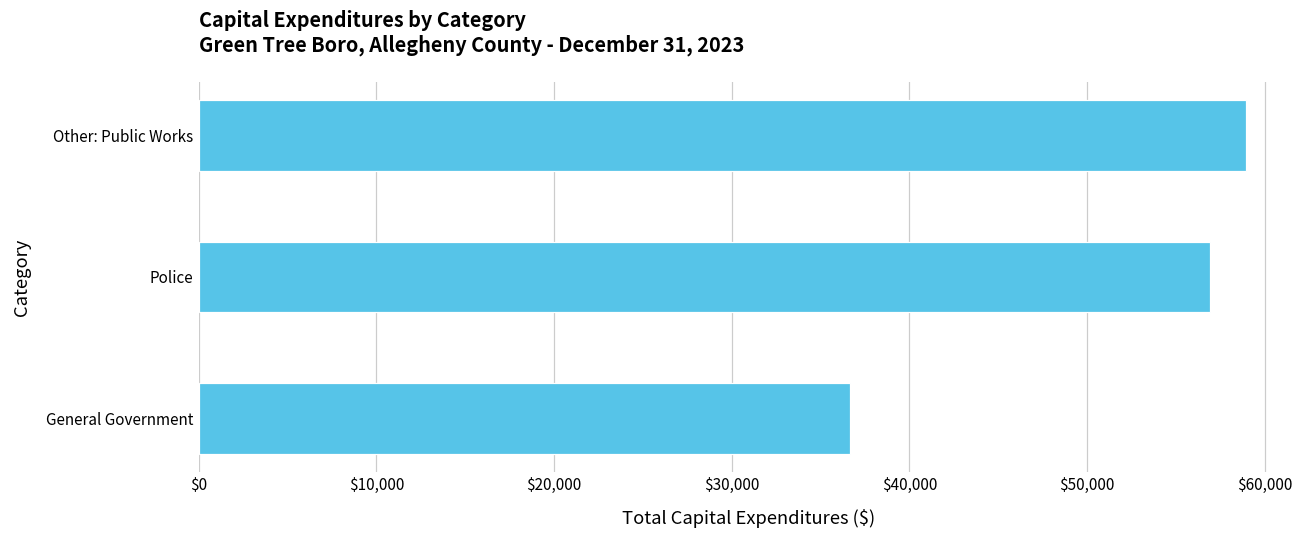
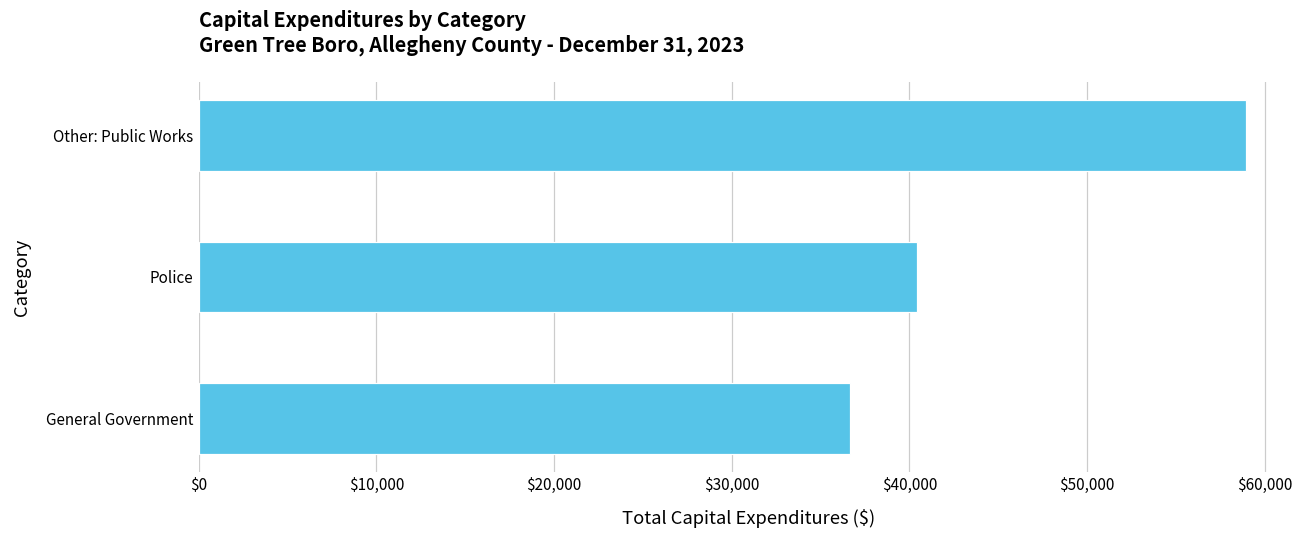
Police: $56,900 -> $40,400
